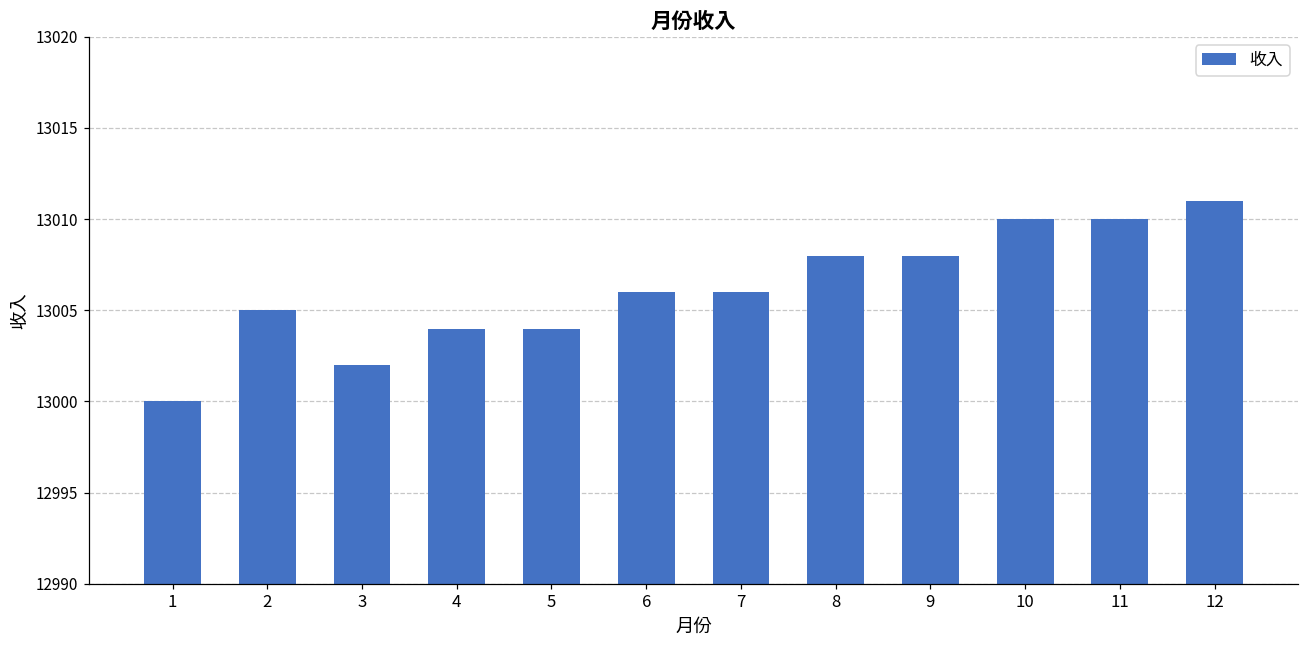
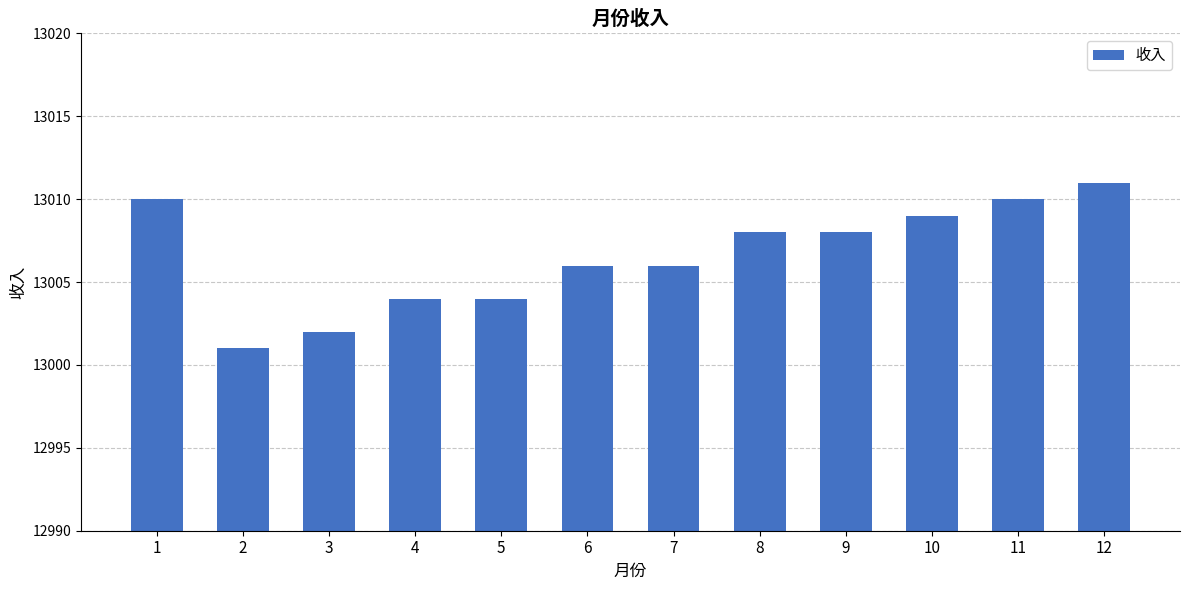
1: 13000 -> 13010
2: 13005 -> 13001
10: 13010 -> 13009
